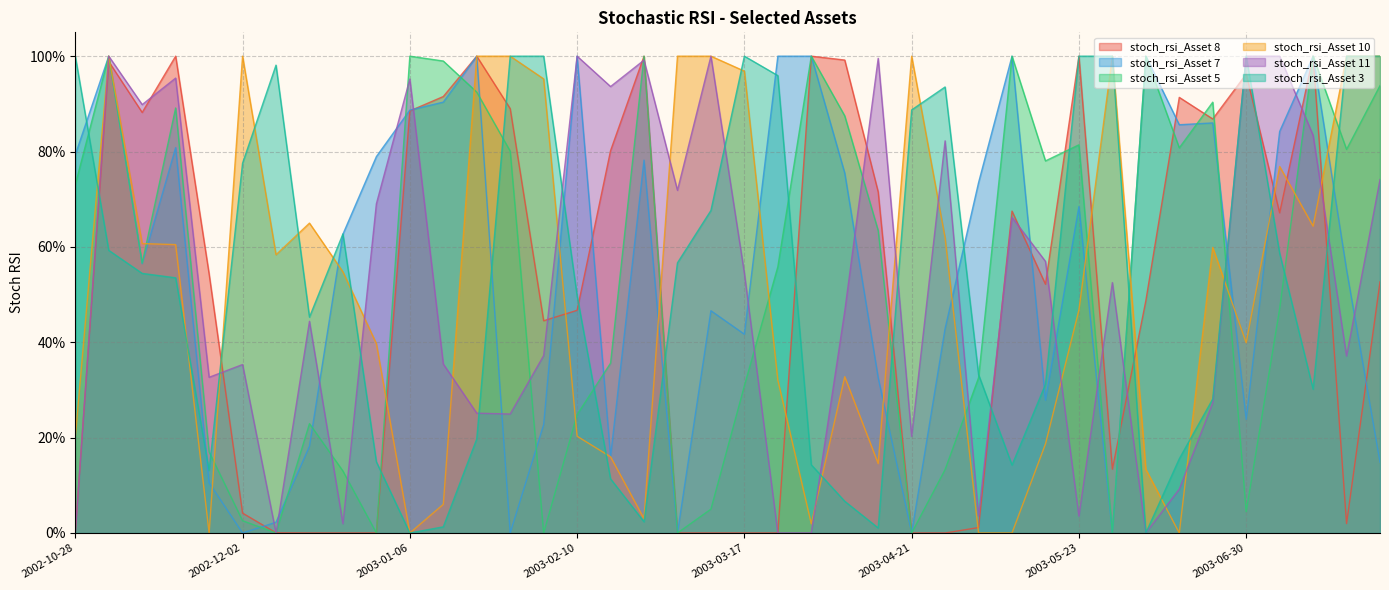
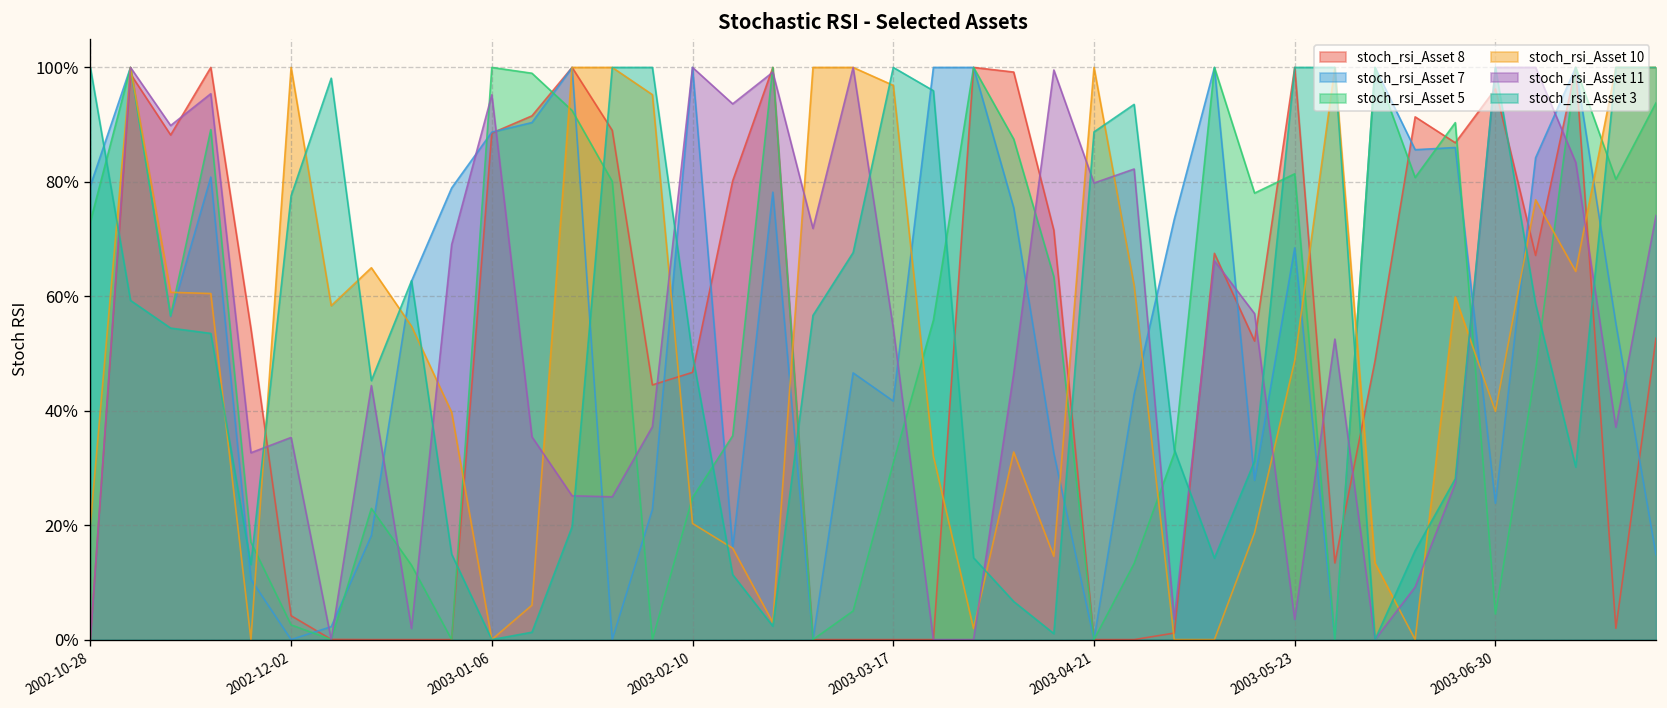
stoch_rsi_Asset 11, 2003-04-21: 20% -> 80%
stoch_rsi_Asset 10, 2003-05-23: 47% -> 49%
